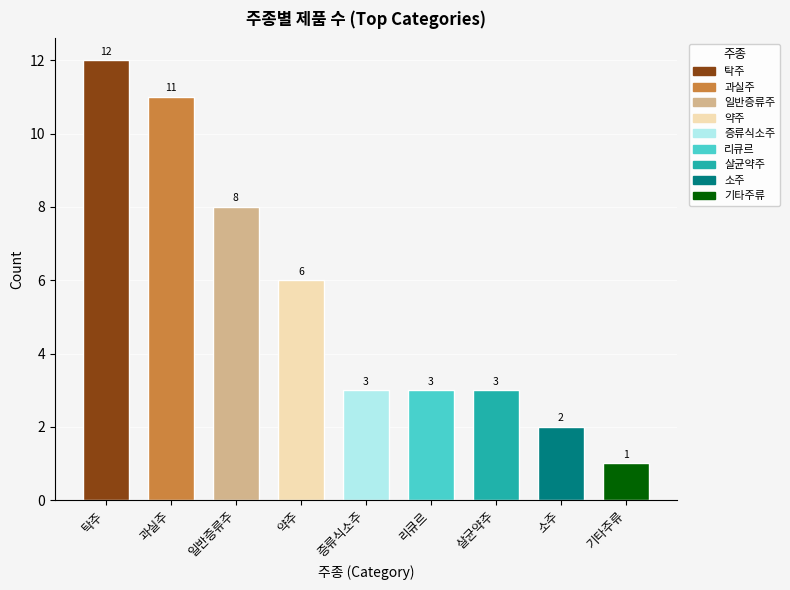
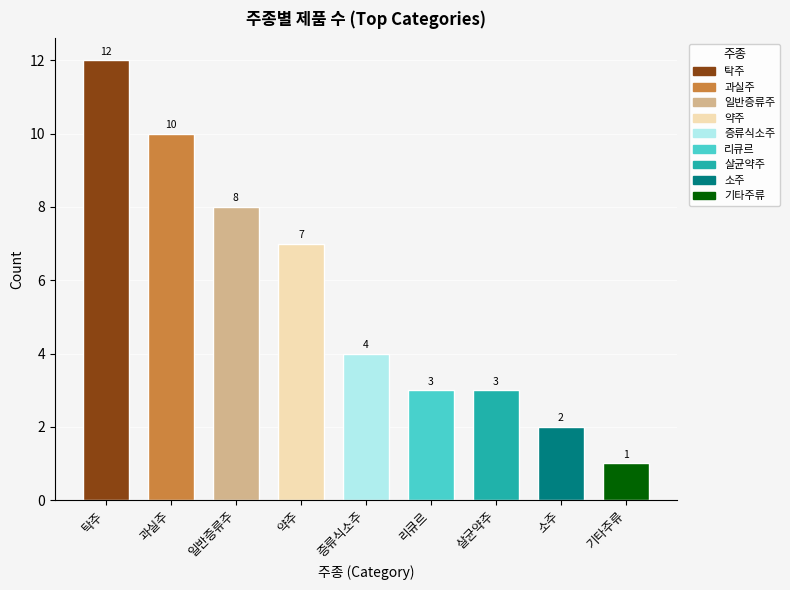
과실주: 11 -> 10
약주: 6 -> 7
증류식소주: 3 -> 4
